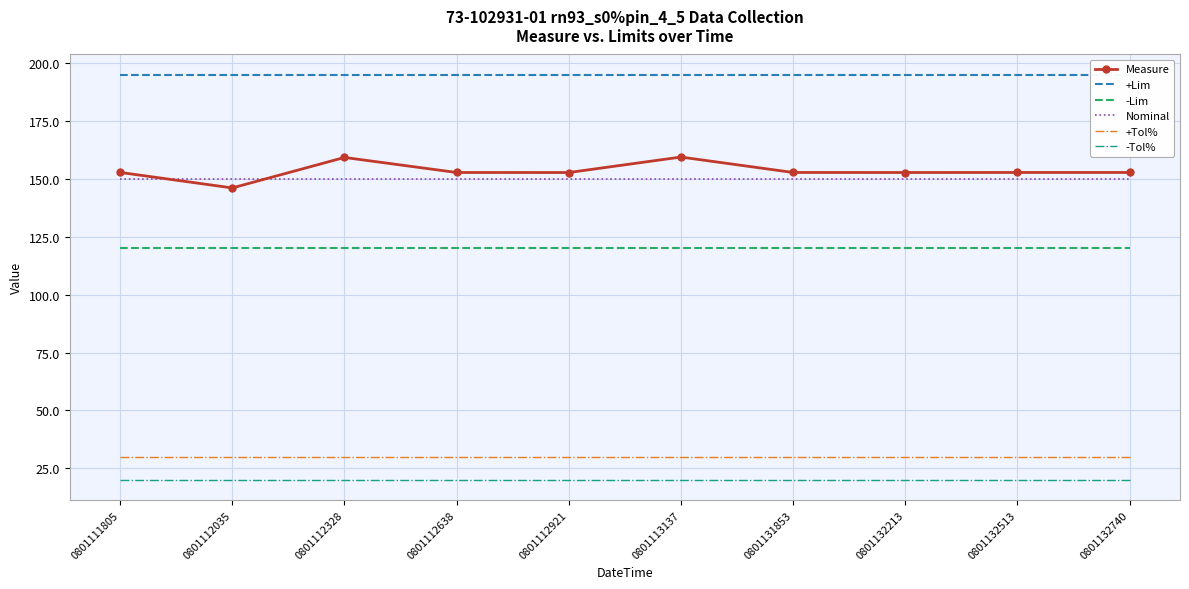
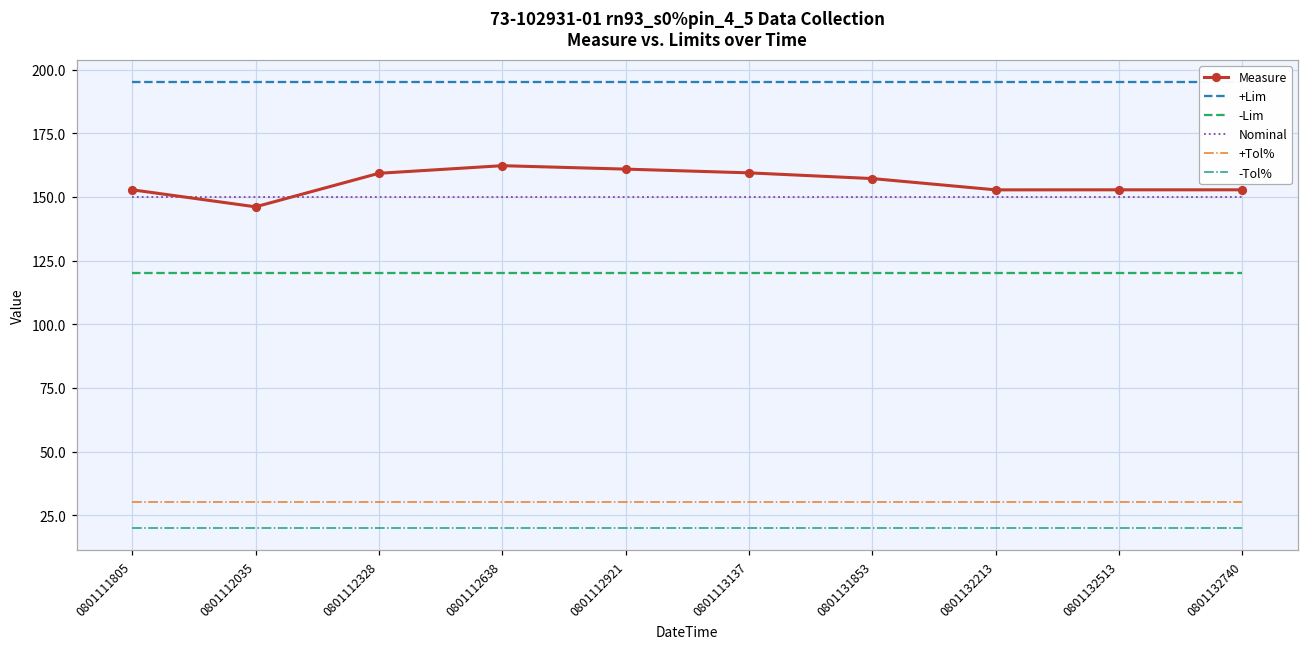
Measure, 0801112638: 153 -> 162
Measure, 0801112921: 153 -> 161
Measure, 0801131853: 153 -> 157
